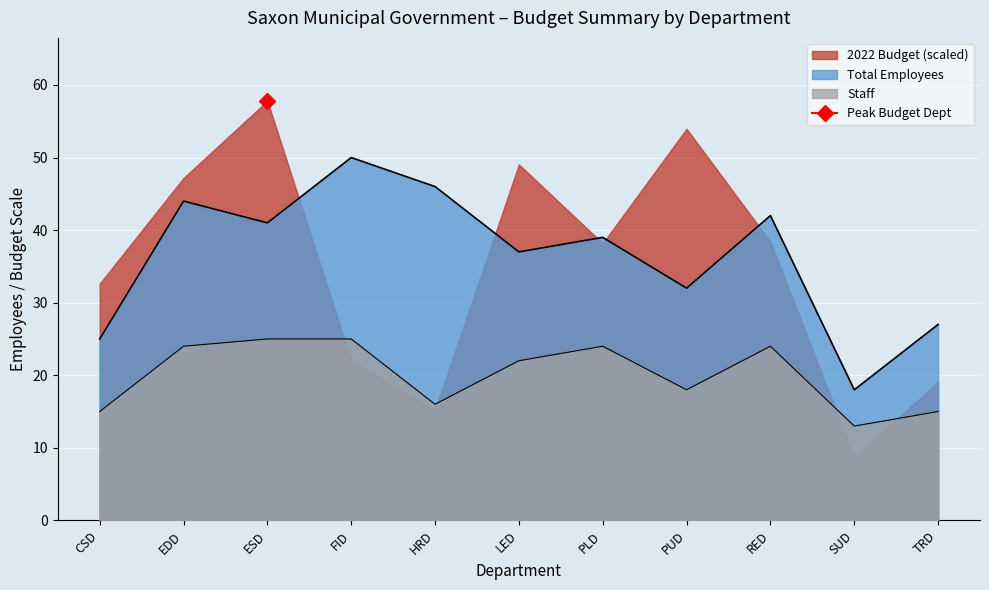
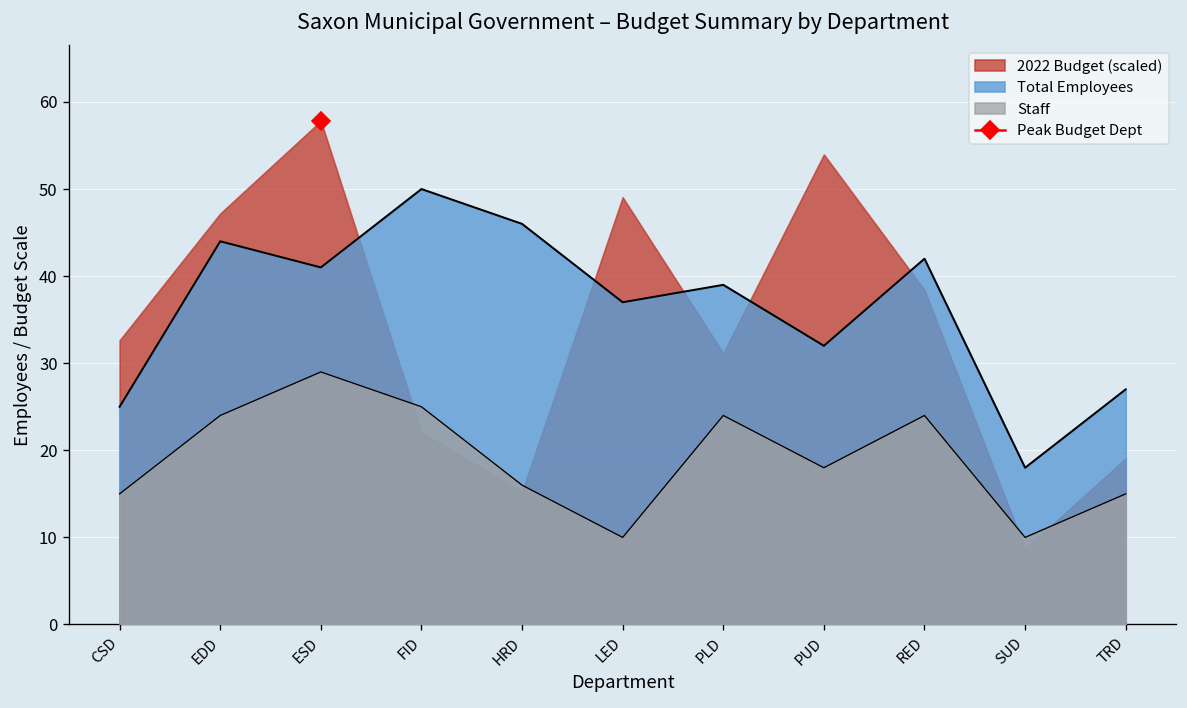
Staff, ESD: 25 -> 29
Staff, LED: 22 -> 10
2022 Budget (scaled), PLD: 38 -> 31
Staff, SUD: 13 -> 10
